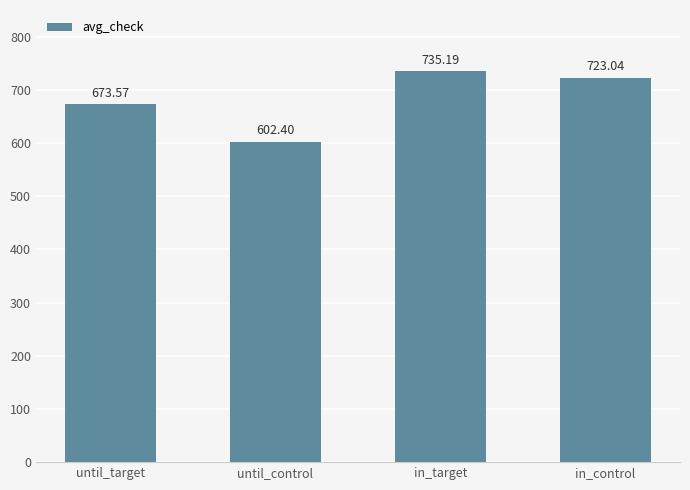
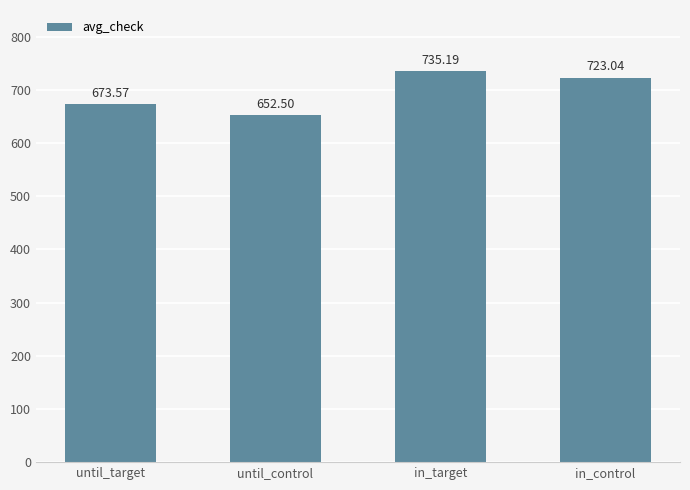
until_control: 602.40 -> 652.50
